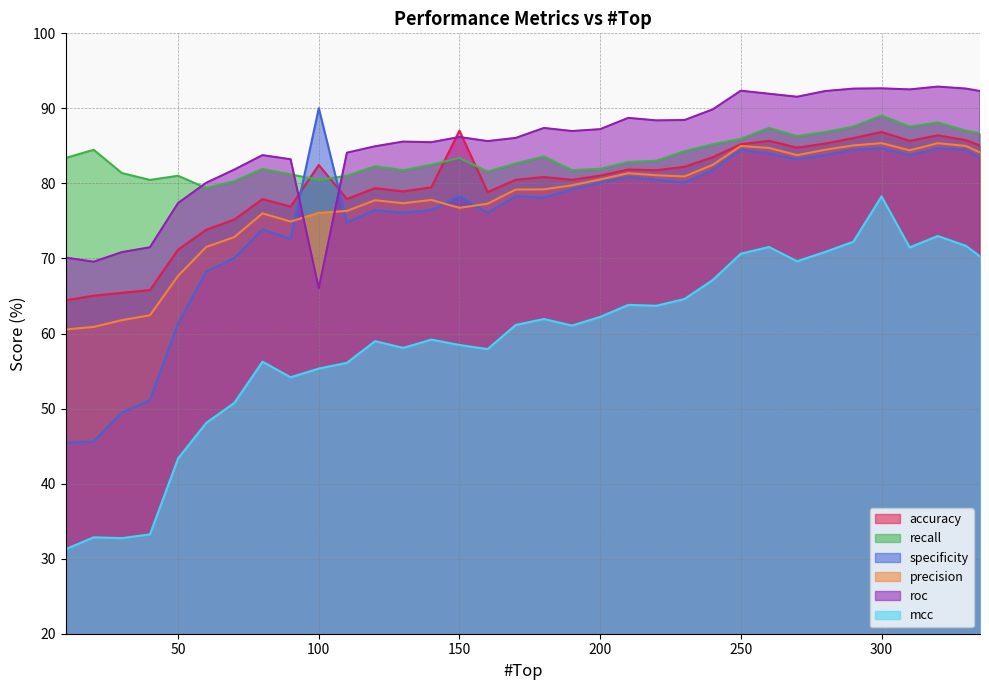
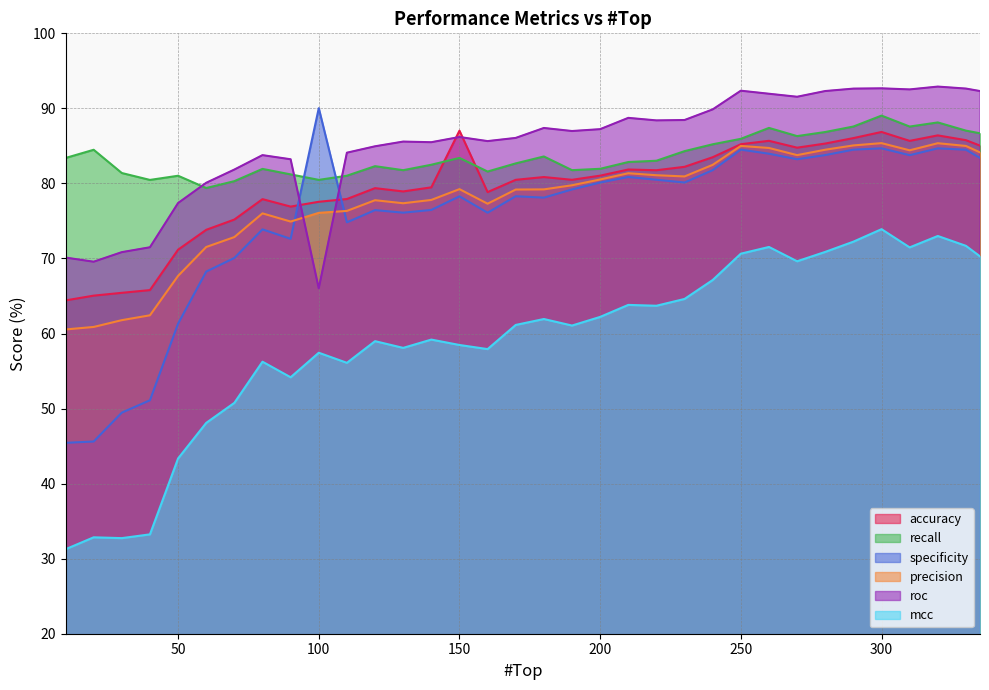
accuracy, 100: 82 -> 78
mcc, 100: 55 -> 57
precision, 150: 77 -> 79
mcc, 300: 78 -> 74
